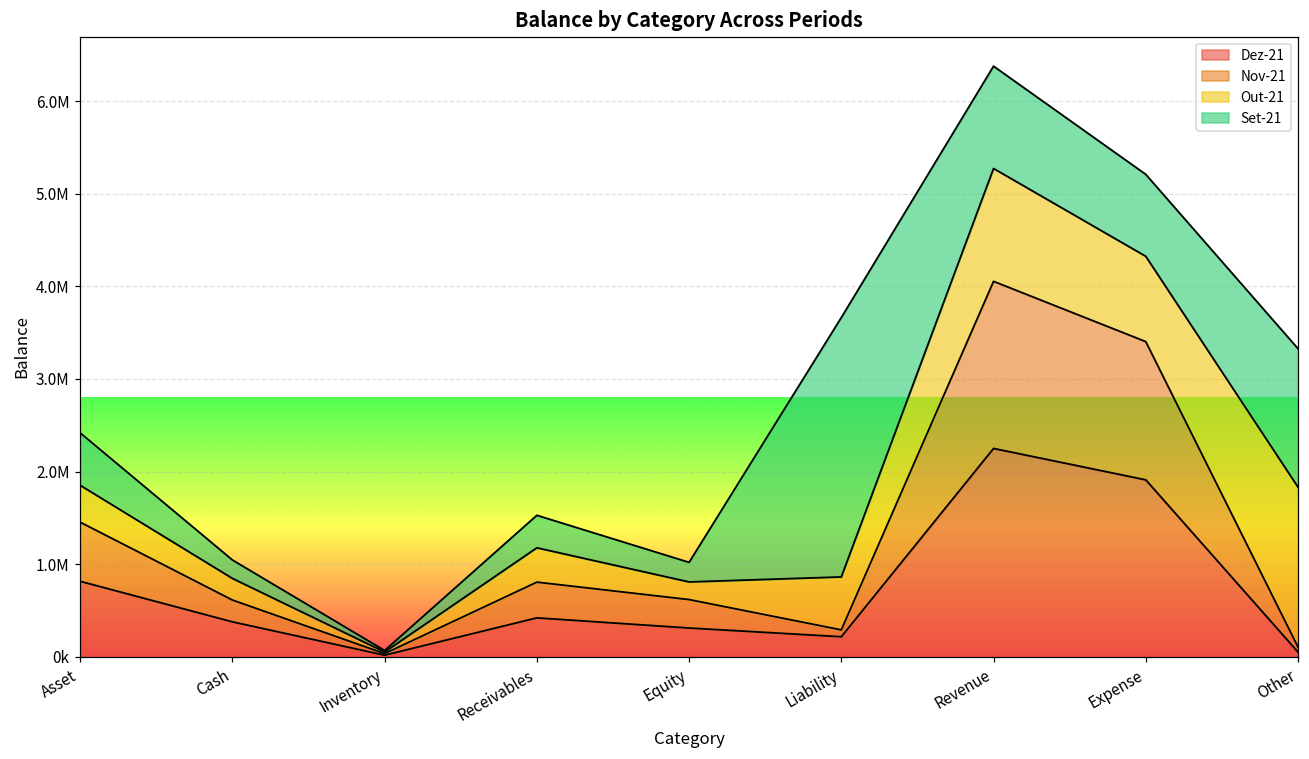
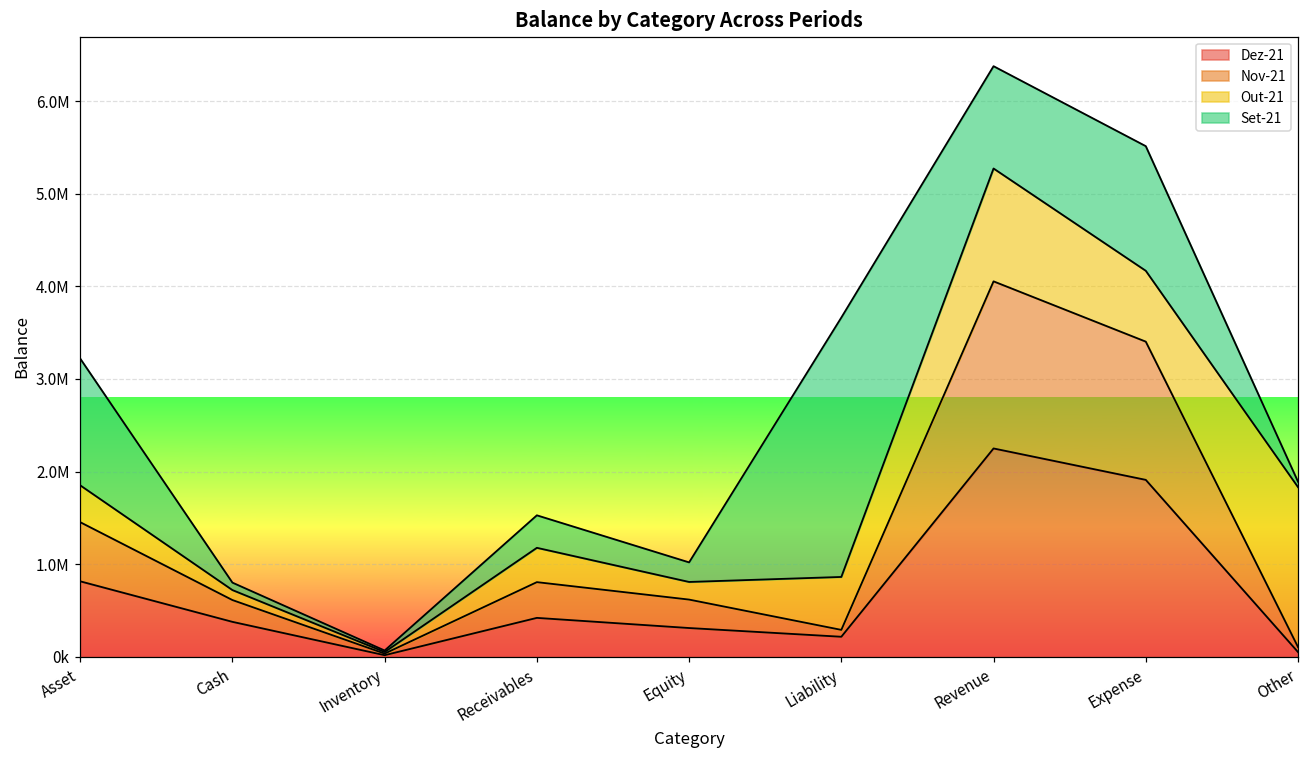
Set-21, Asset: 600000 -> 1400000
Out-21, Cash: 200000 -> 100000
Set-21, Cash: 200000 -> 100000
Out-21, Expense: 900000 -> 800000
Set-21, Expense: 900000 -> 1300000
Set-21, Other: 1500000 -> 100000
